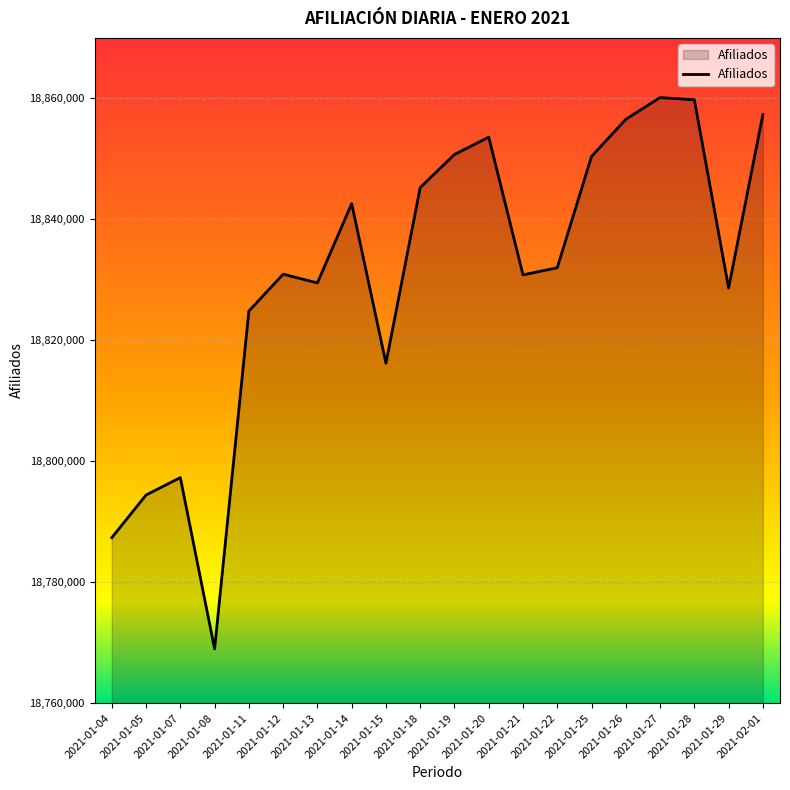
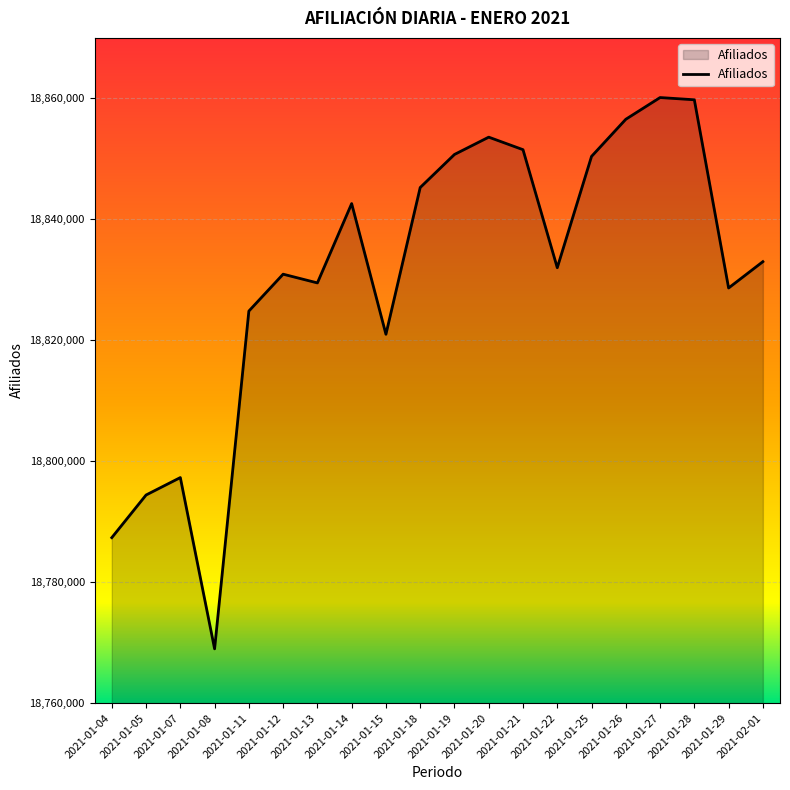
2021-01-15: 18,816,000 -> 18,821,000
2021-01-21: 18,831,000 -> 18,852,000
2021-02-01: 18,857,000 -> 18,833,000
